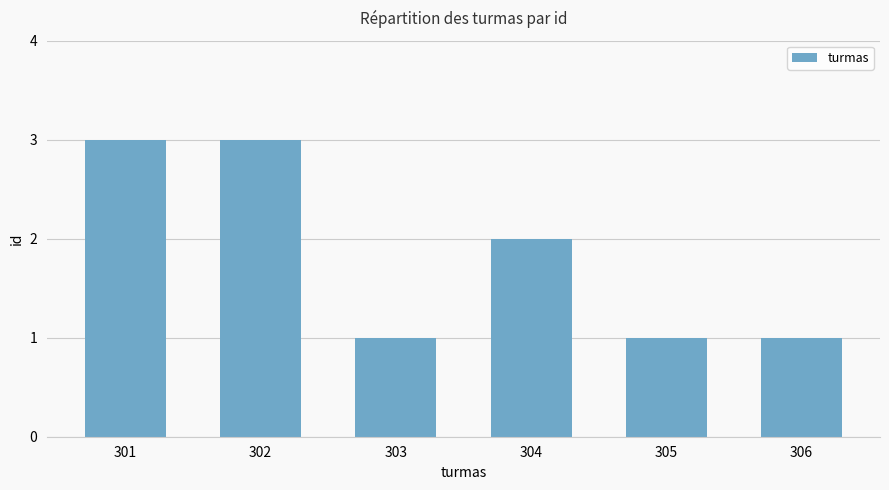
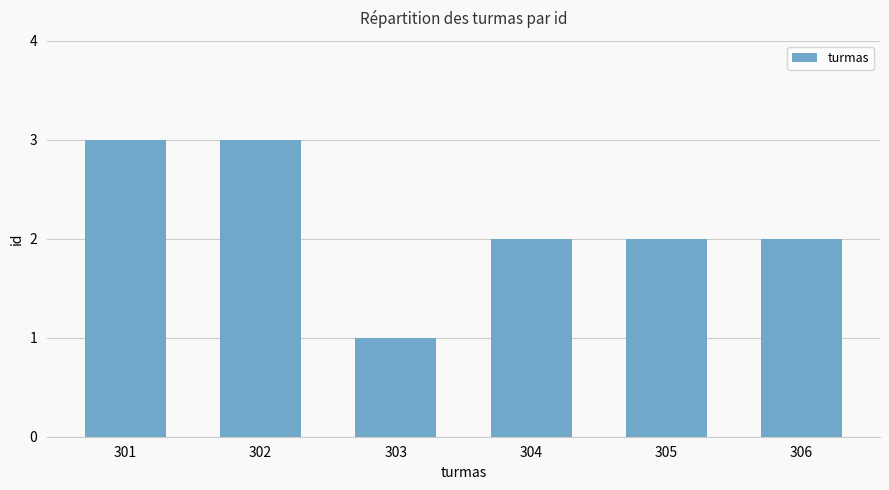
305: 1 -> 2
306: 1 -> 2
